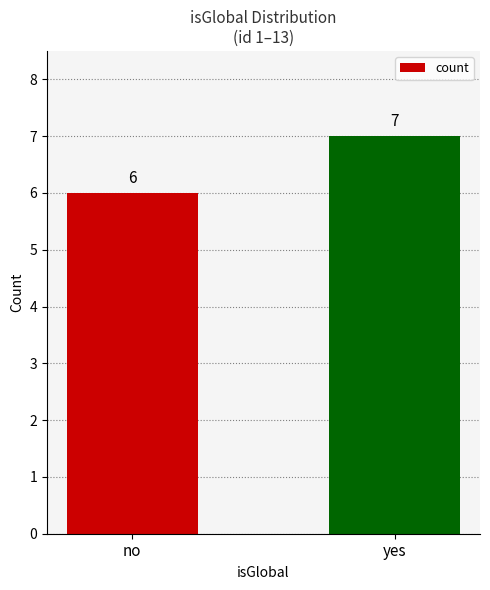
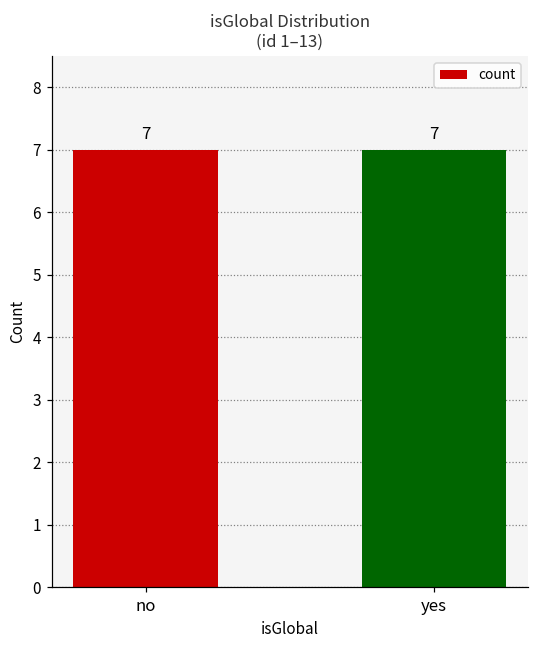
no: 6 -> 7
